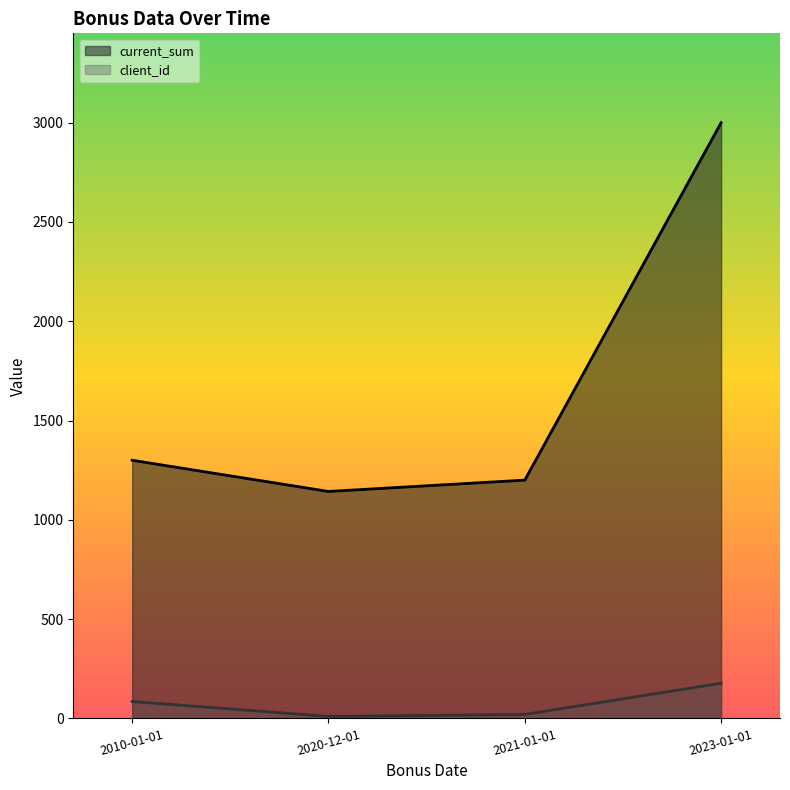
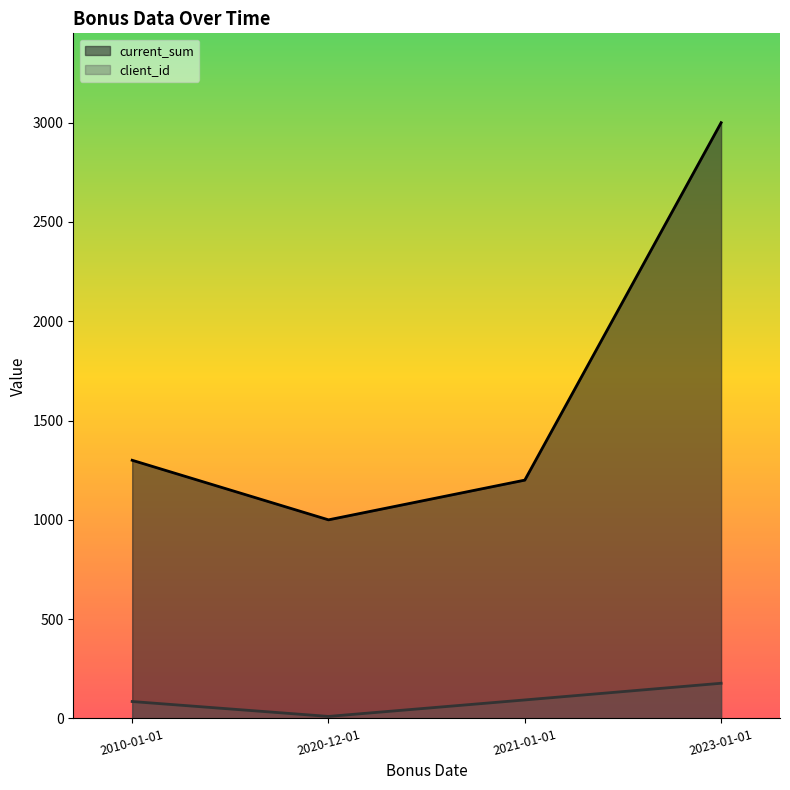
current_sum, 2020-12-01: 1140 -> 1000
client_id, 2021-01-01: 20 -> 90
